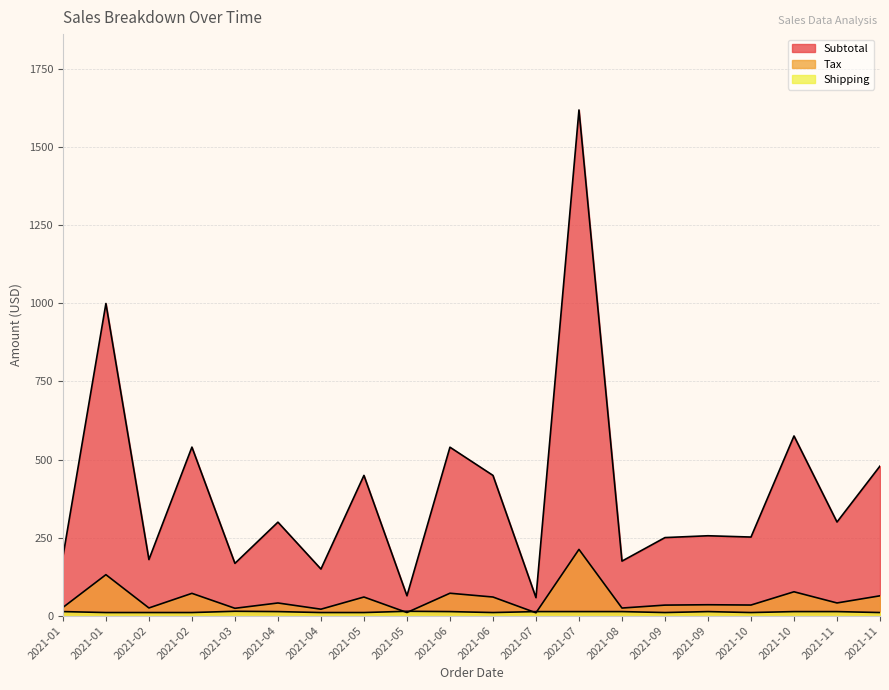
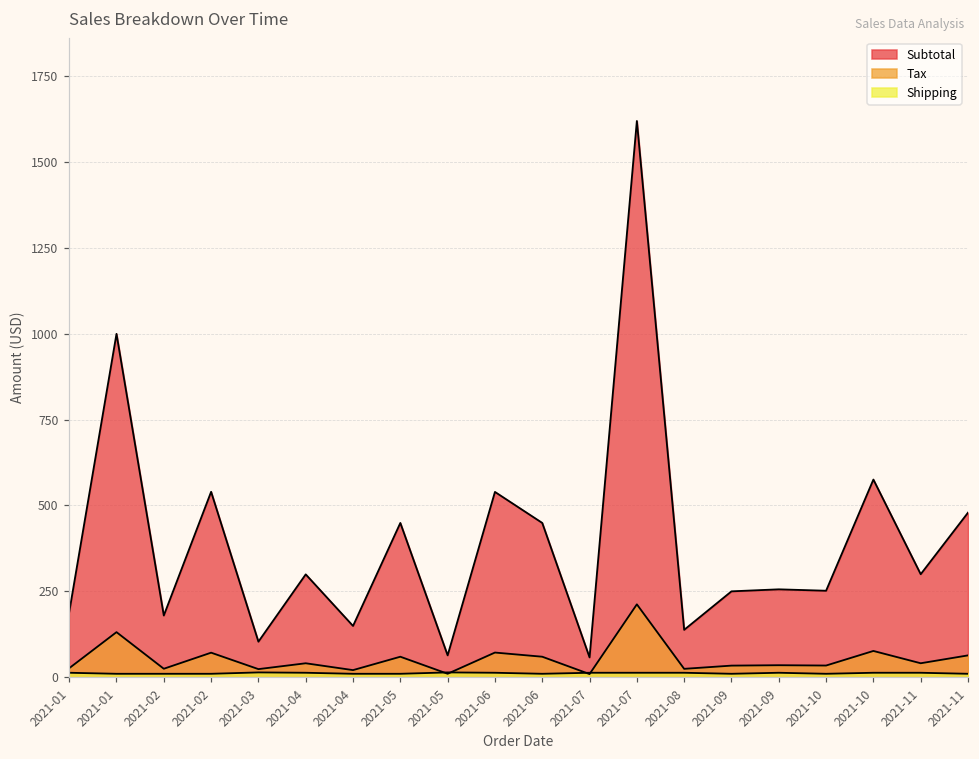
Subtotal, 2021-03: 170 -> 100
Subtotal, 2021-08: 170 -> 140
